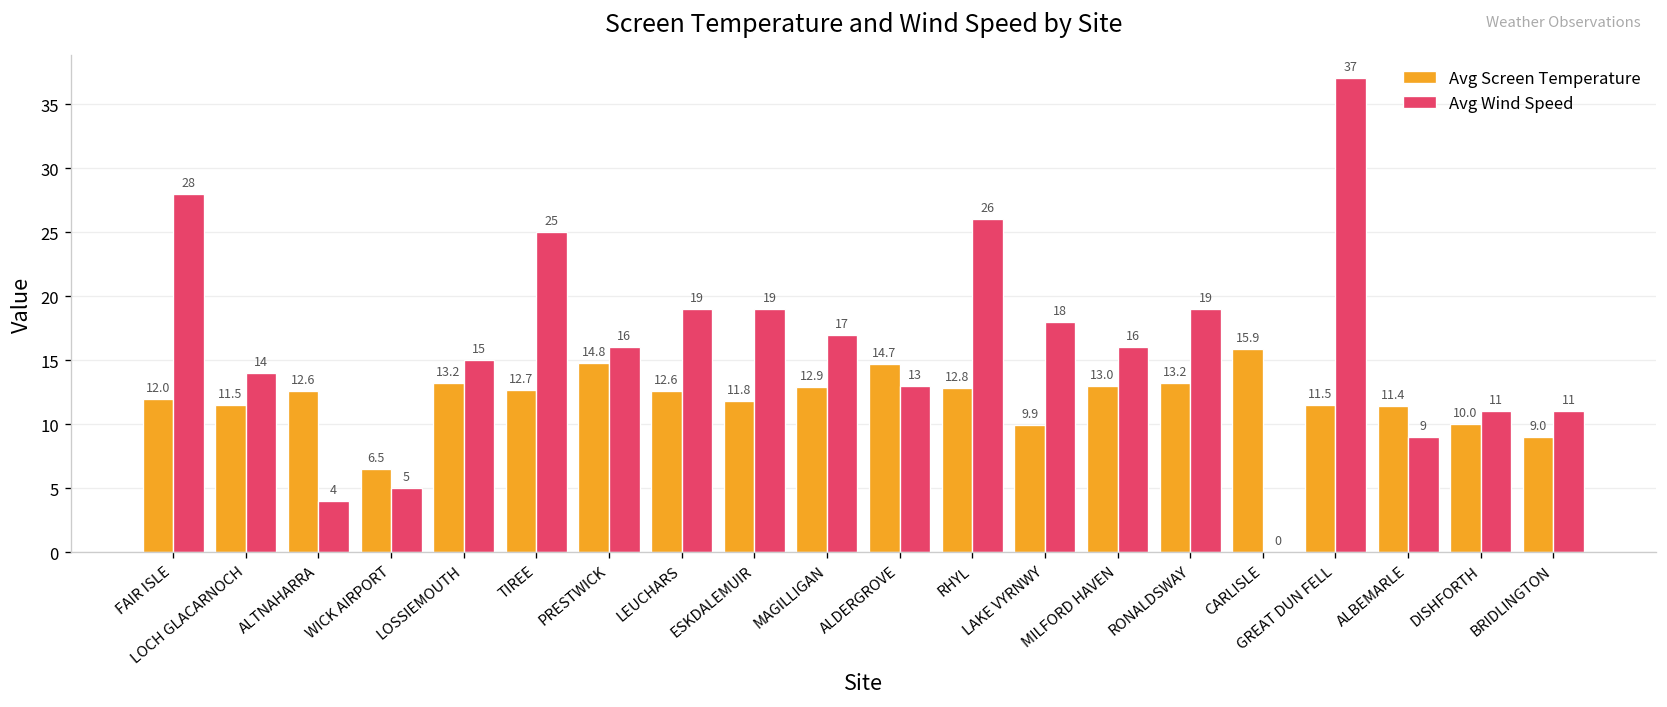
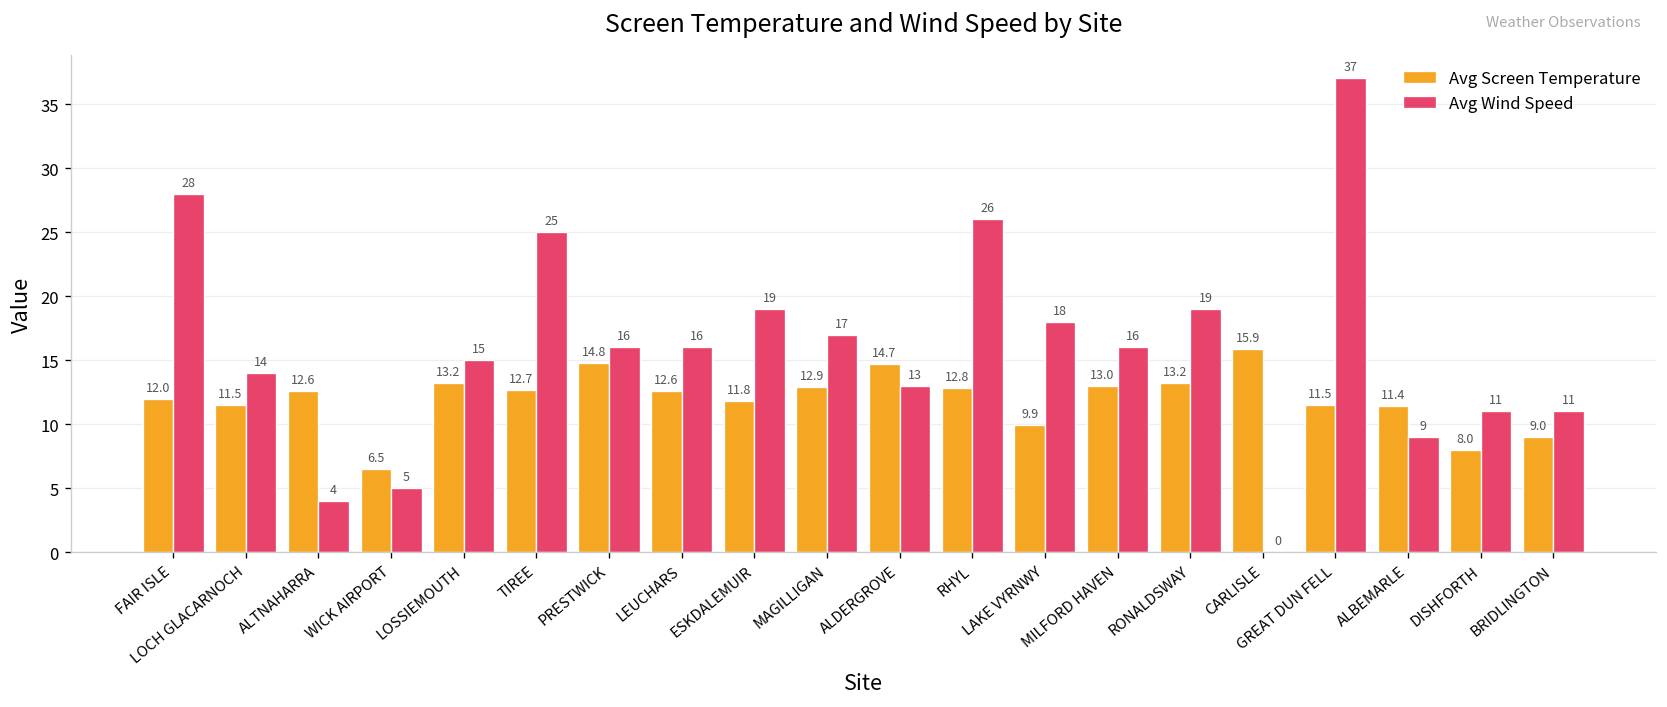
Avg Wind Speed, LEUCHARS: 19 -> 16
Avg Screen Temperature, DISHFORTH: 10.0 -> 8.0
